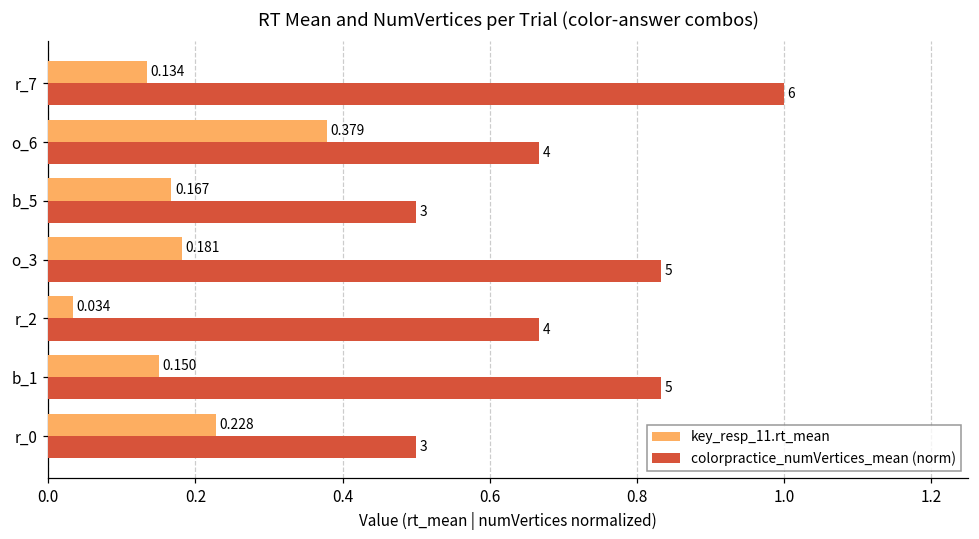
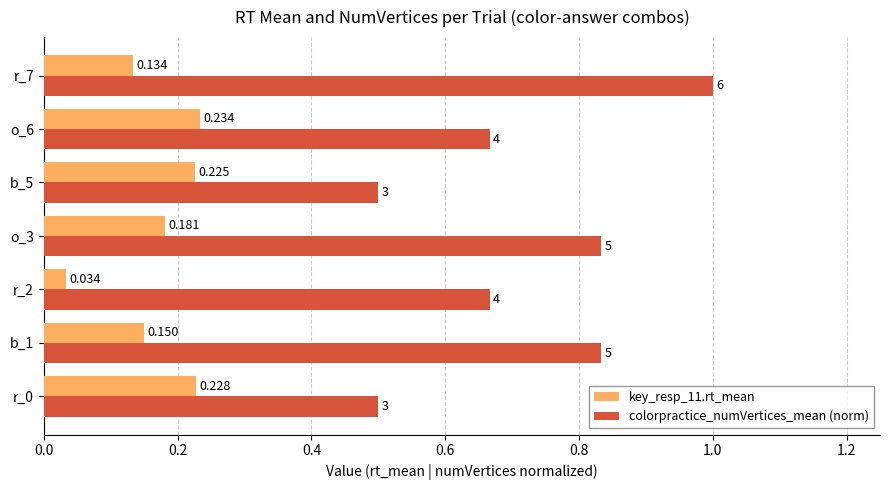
key_resp_11.rt_mean, o_6: 0.379 -> 0.234
key_resp_11.rt_mean, b_5: 0.167 -> 0.225
